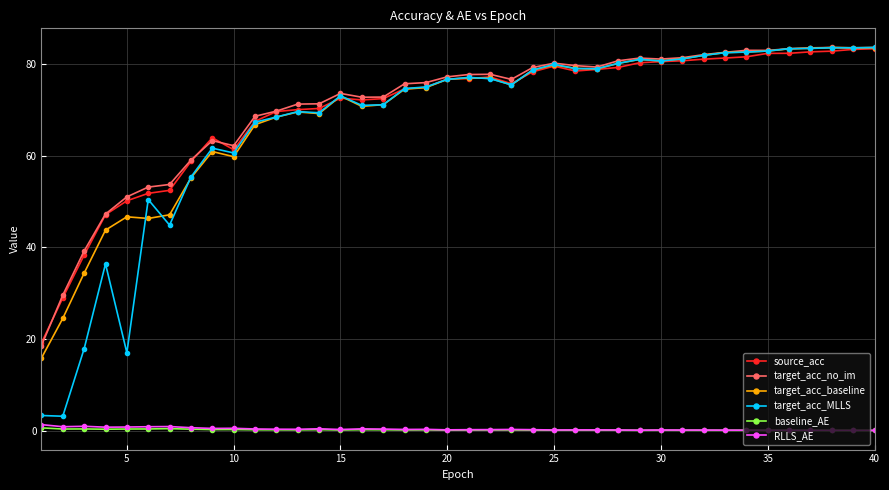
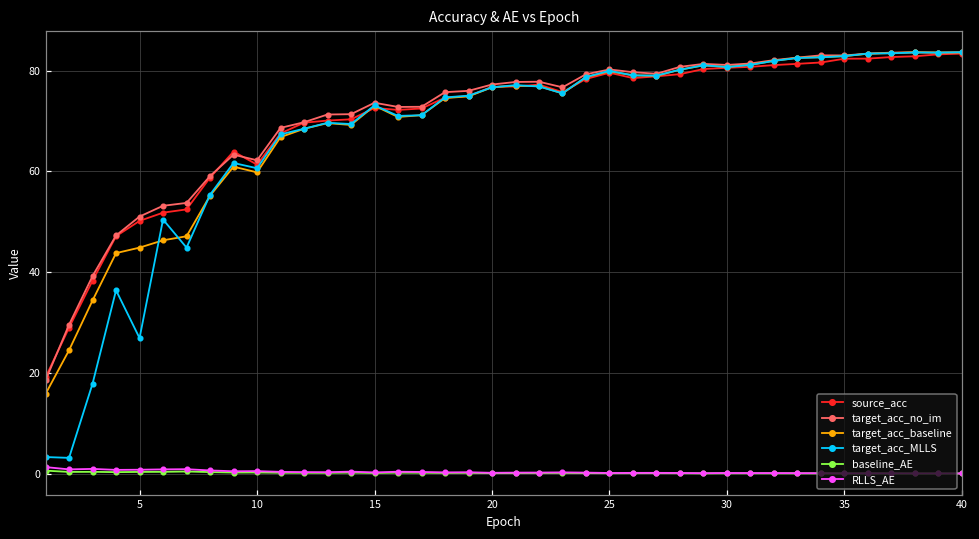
target_acc_baseline, 5: 47 -> 45
target_acc_MLLS, 5: 17 -> 27
